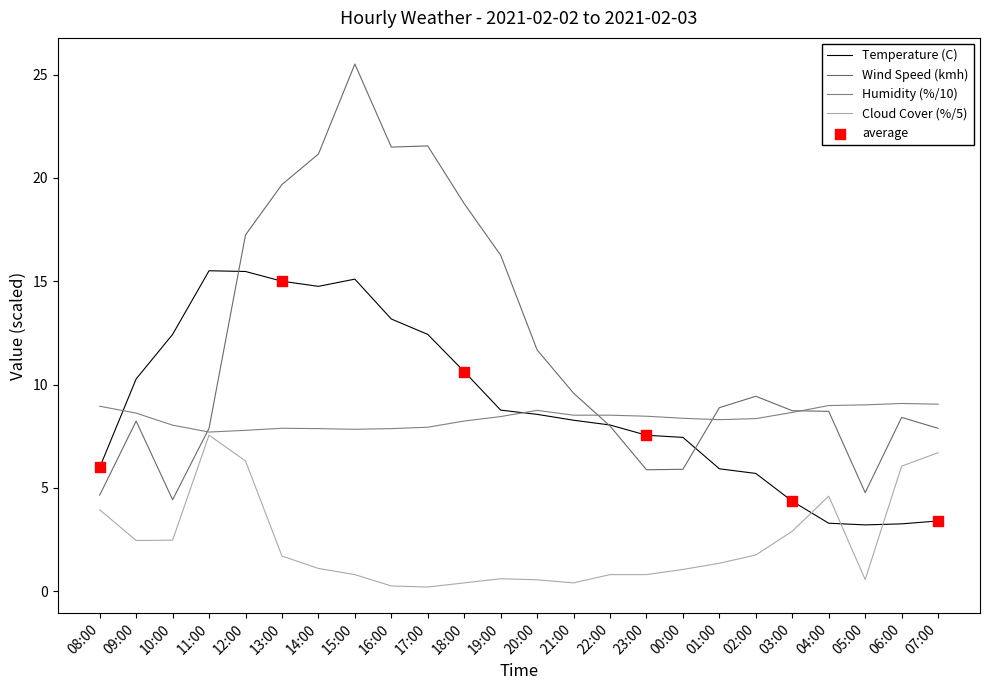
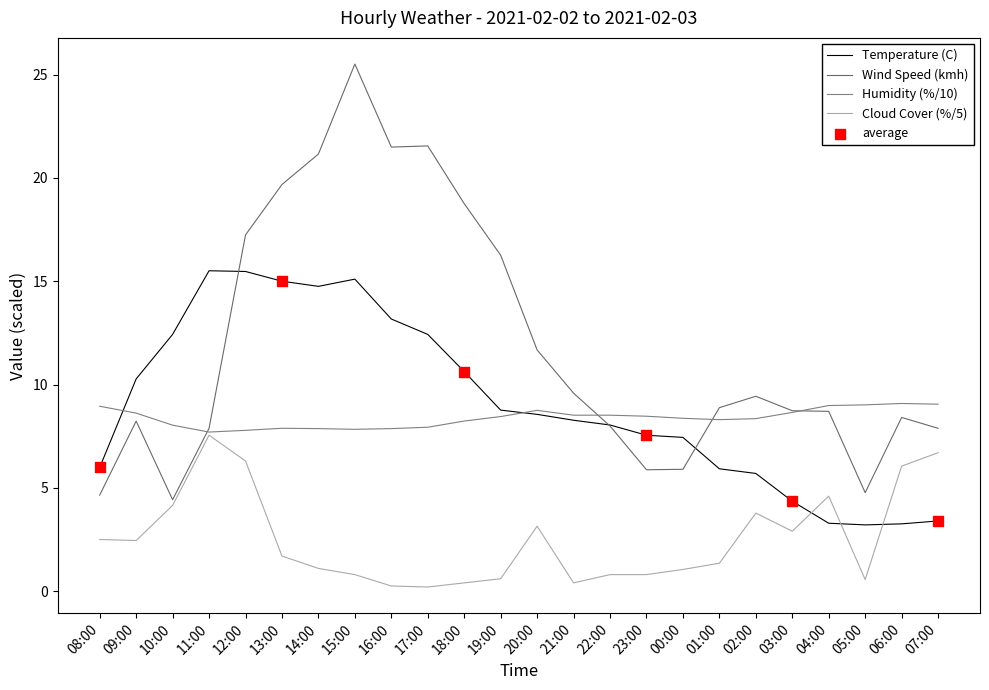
Cloud Cover (%/5), 08:00: 3.9 -> 2.5
Cloud Cover (%/5), 10:00: 2.5 -> 4.2
Cloud Cover (%/5), 20:00: 0.6 -> 3.1
Cloud Cover (%/5), 02:00: 1.8 -> 3.8
